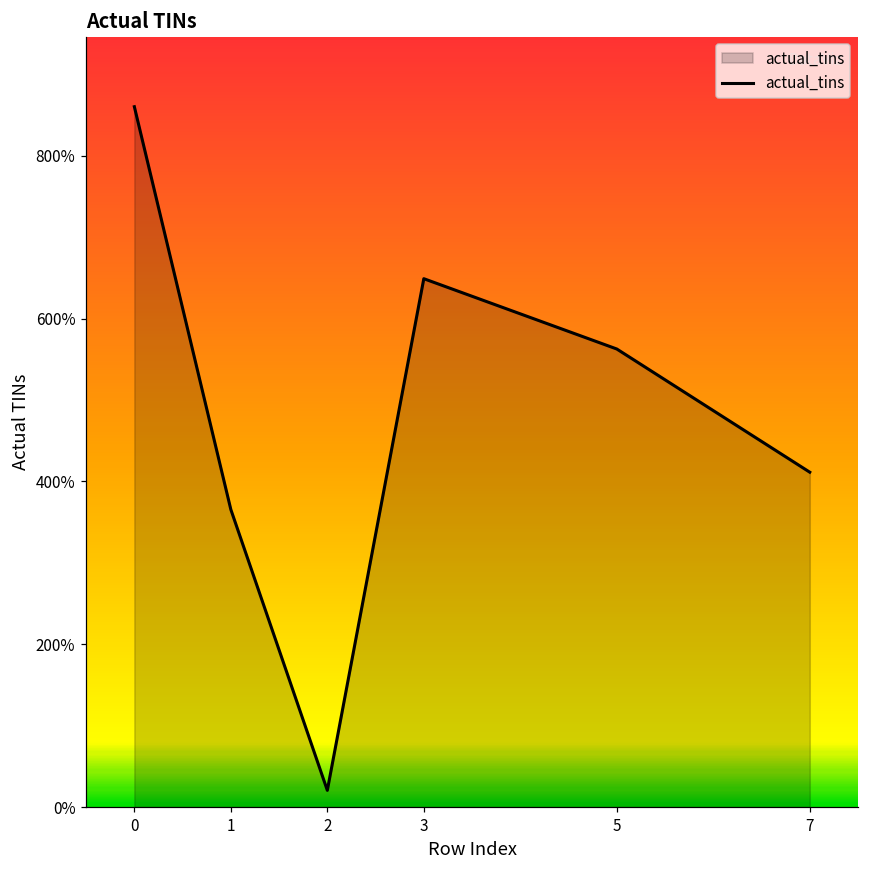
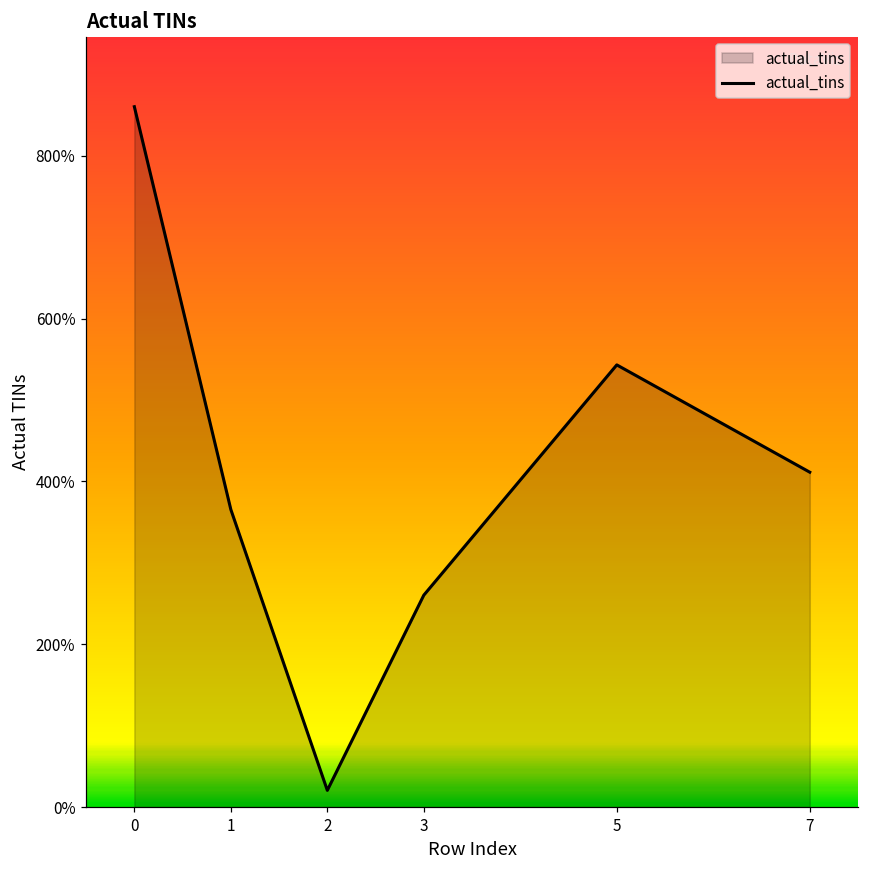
3: 650% -> 260%
5: 560% -> 540%
